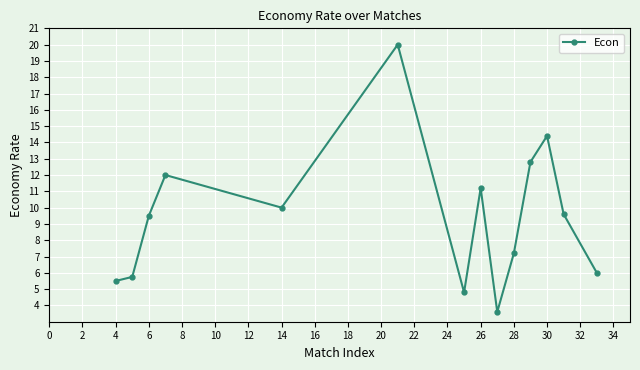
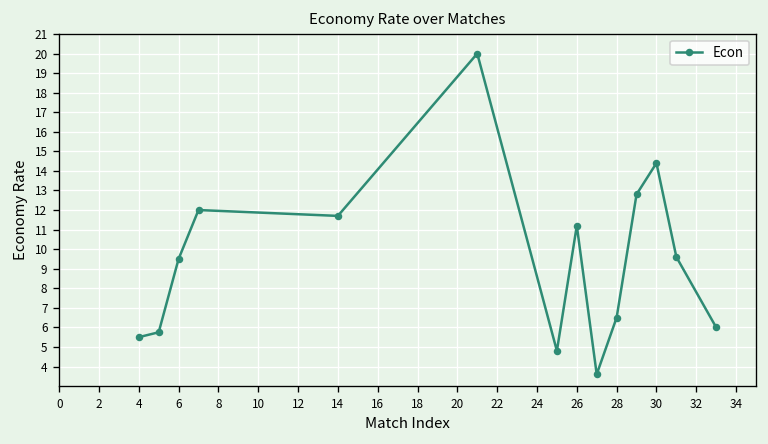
14: 10.0 -> 11.7
28: 7.2 -> 6.5
